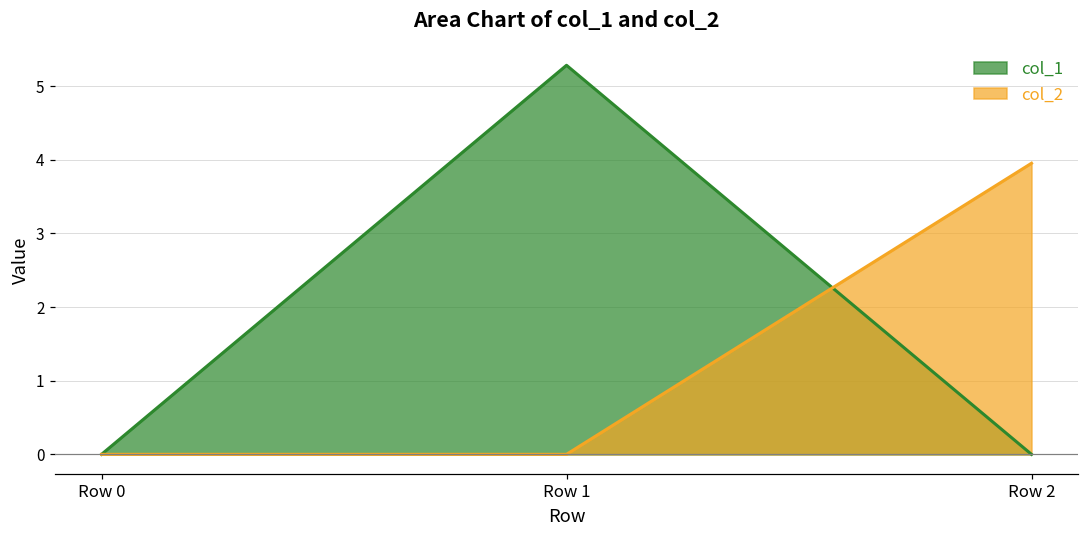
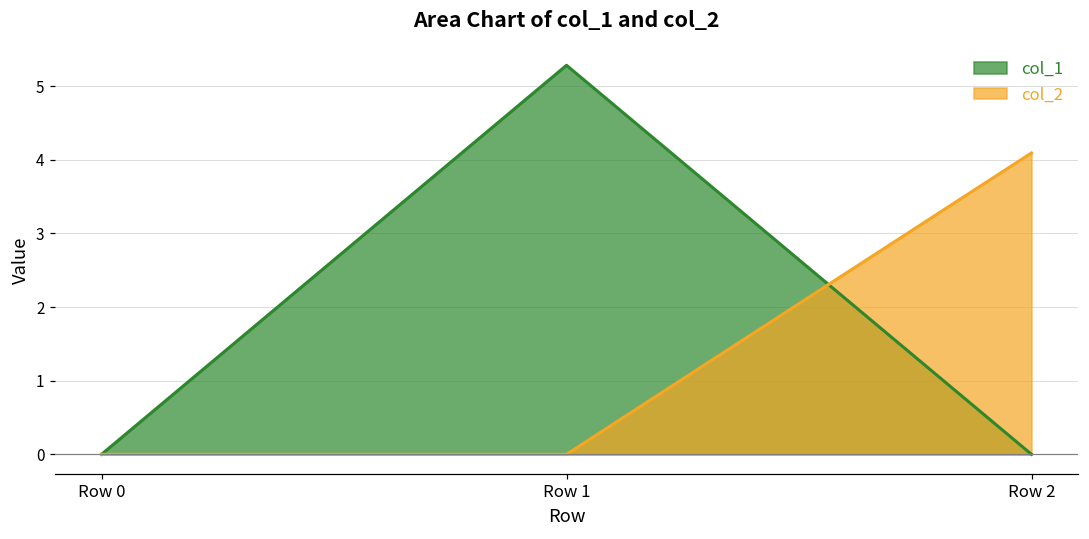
col_2, Row 2: 4.0 -> 4.1
